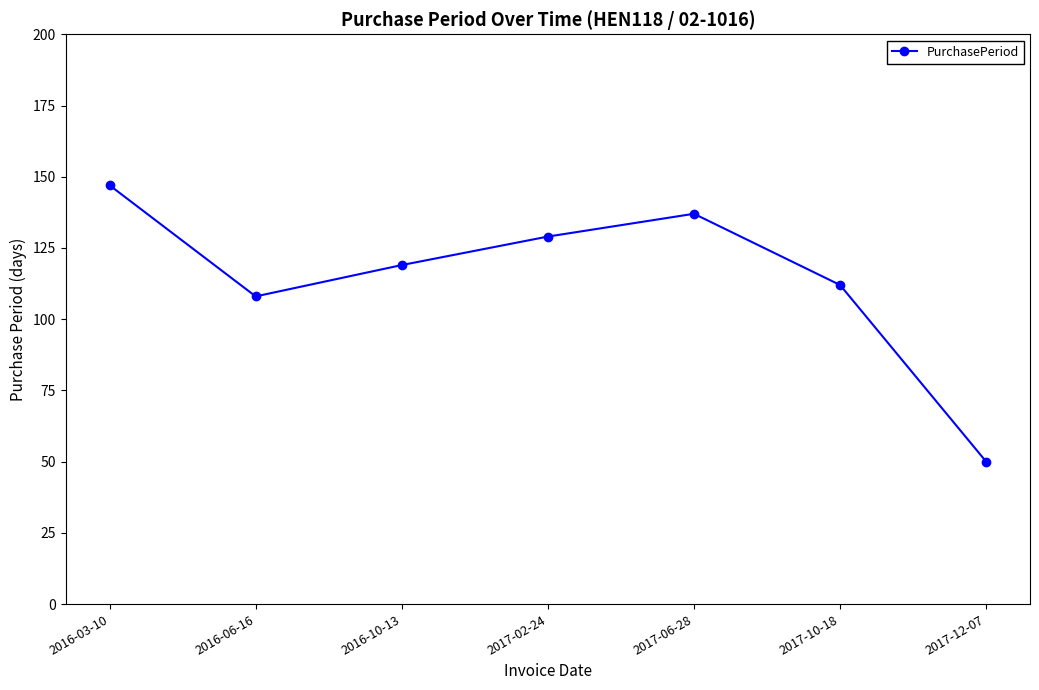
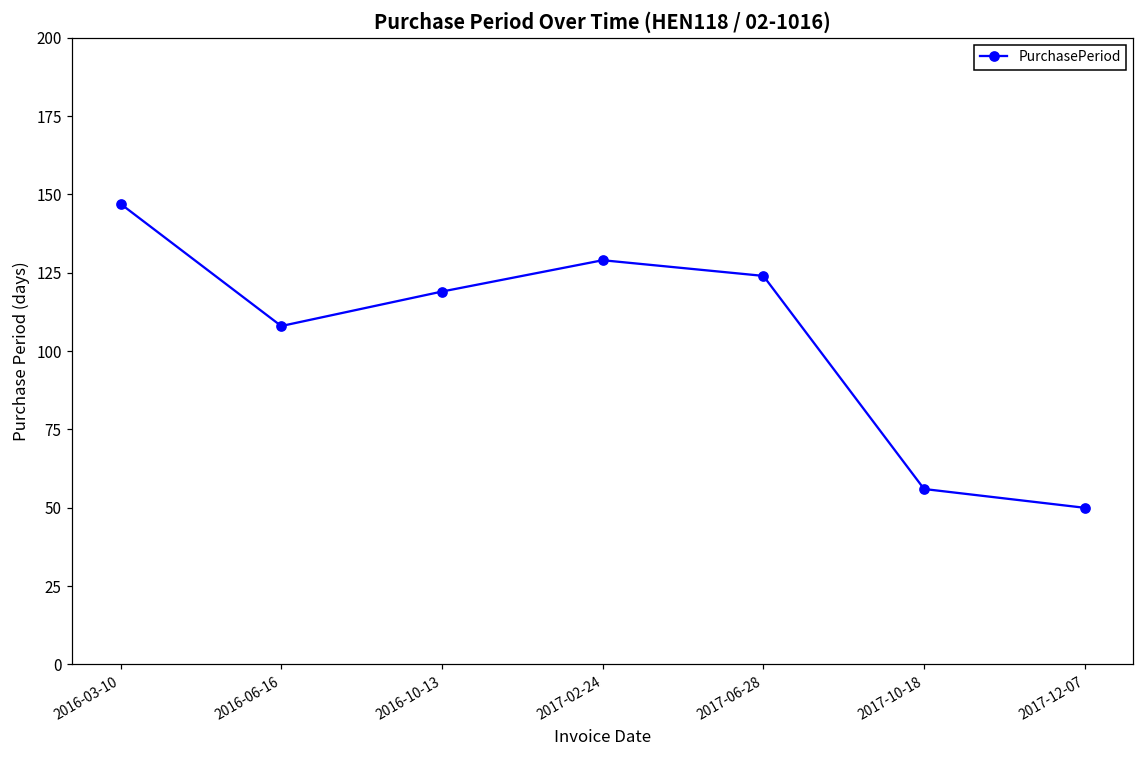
2017-06-28: 137 -> 124
2017-10-18: 112 -> 56
